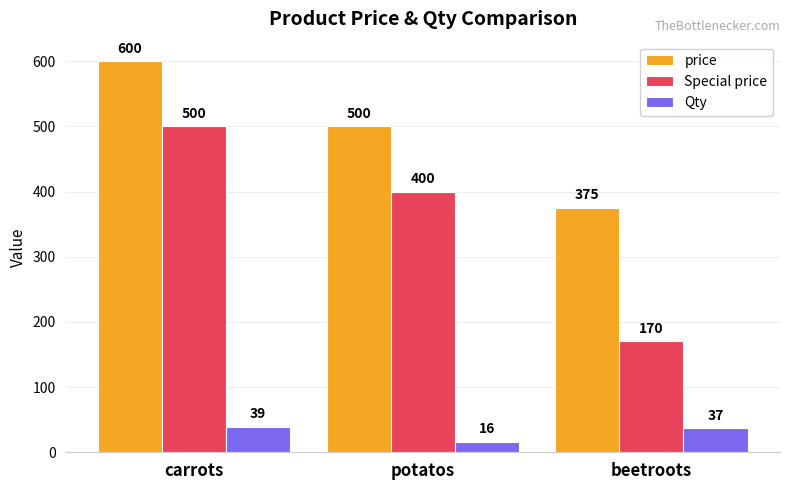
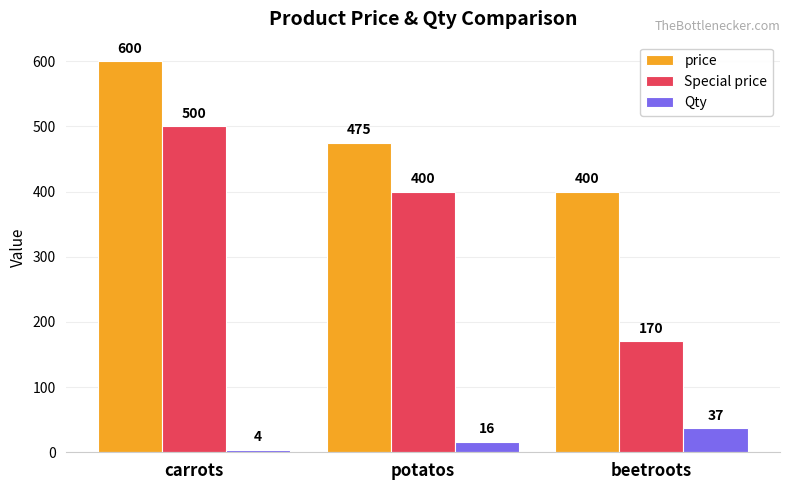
Qty, carrots: 39 -> 4
price, potatos: 500 -> 475
price, beetroots: 375 -> 400
